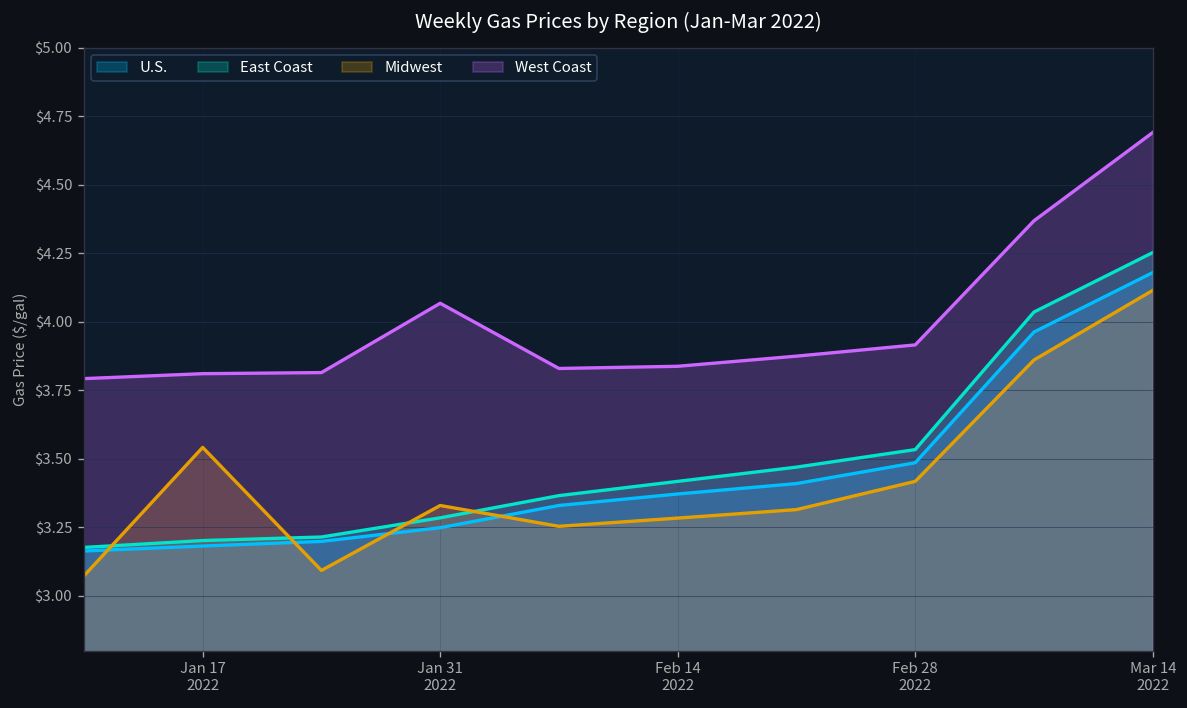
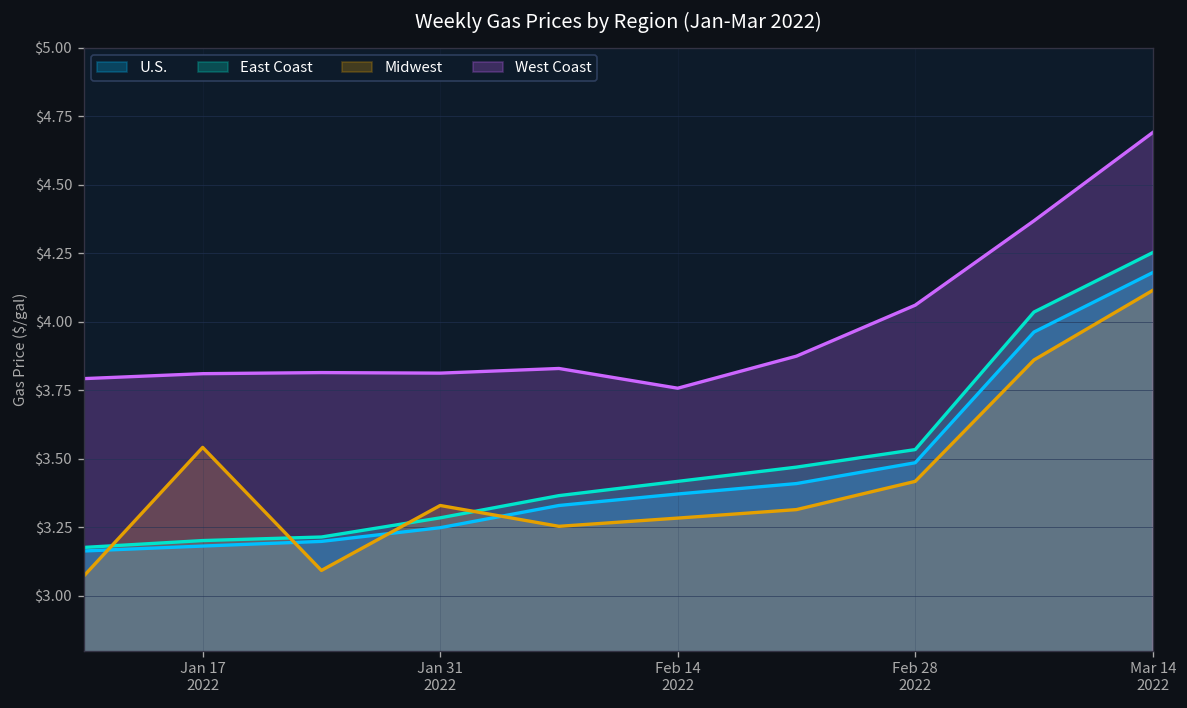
West Coast, Jan 31 2022: $4.07 -> $3.81
West Coast, Feb 14 2022: $3.84 -> $3.76
West Coast, Feb 28 2022: $3.92 -> $4.06
